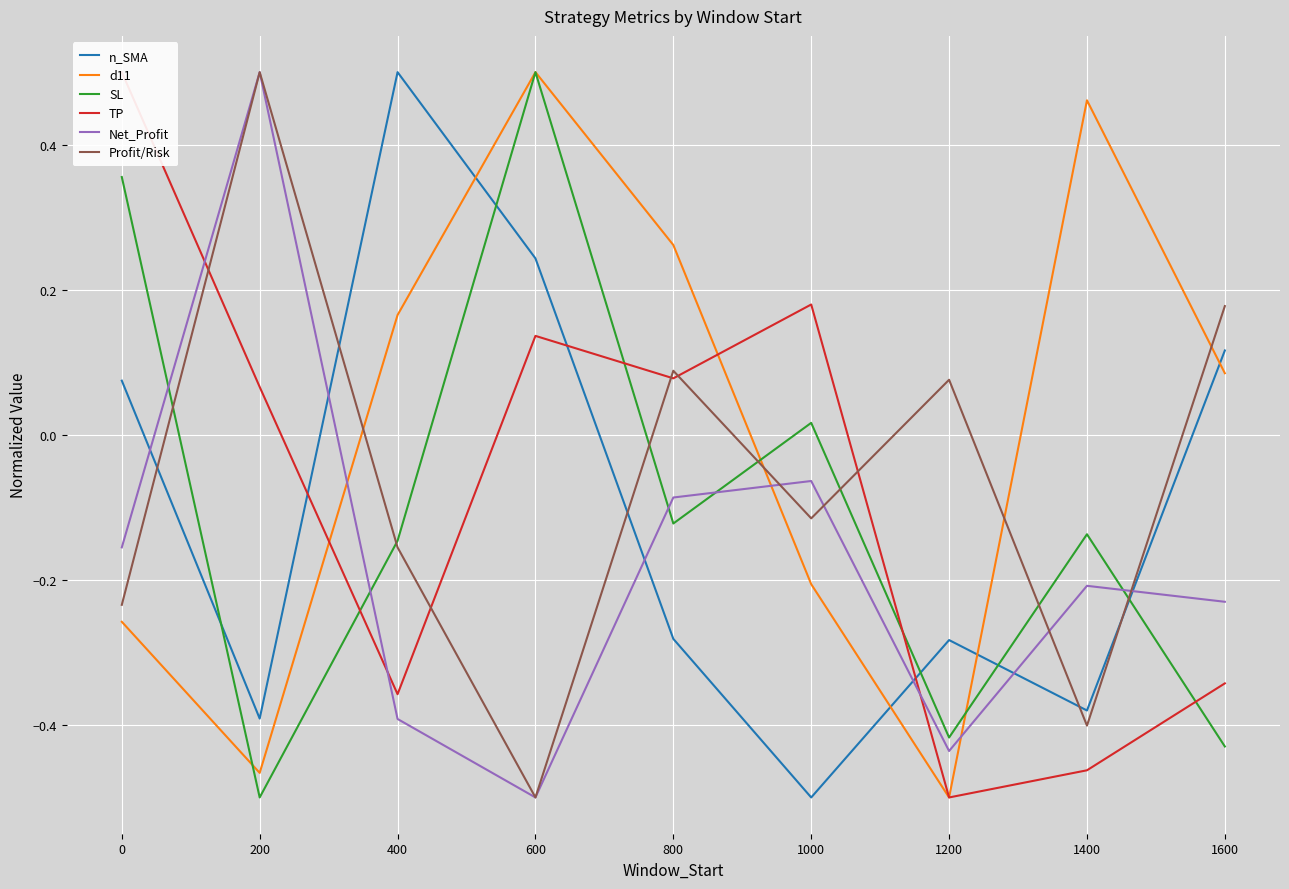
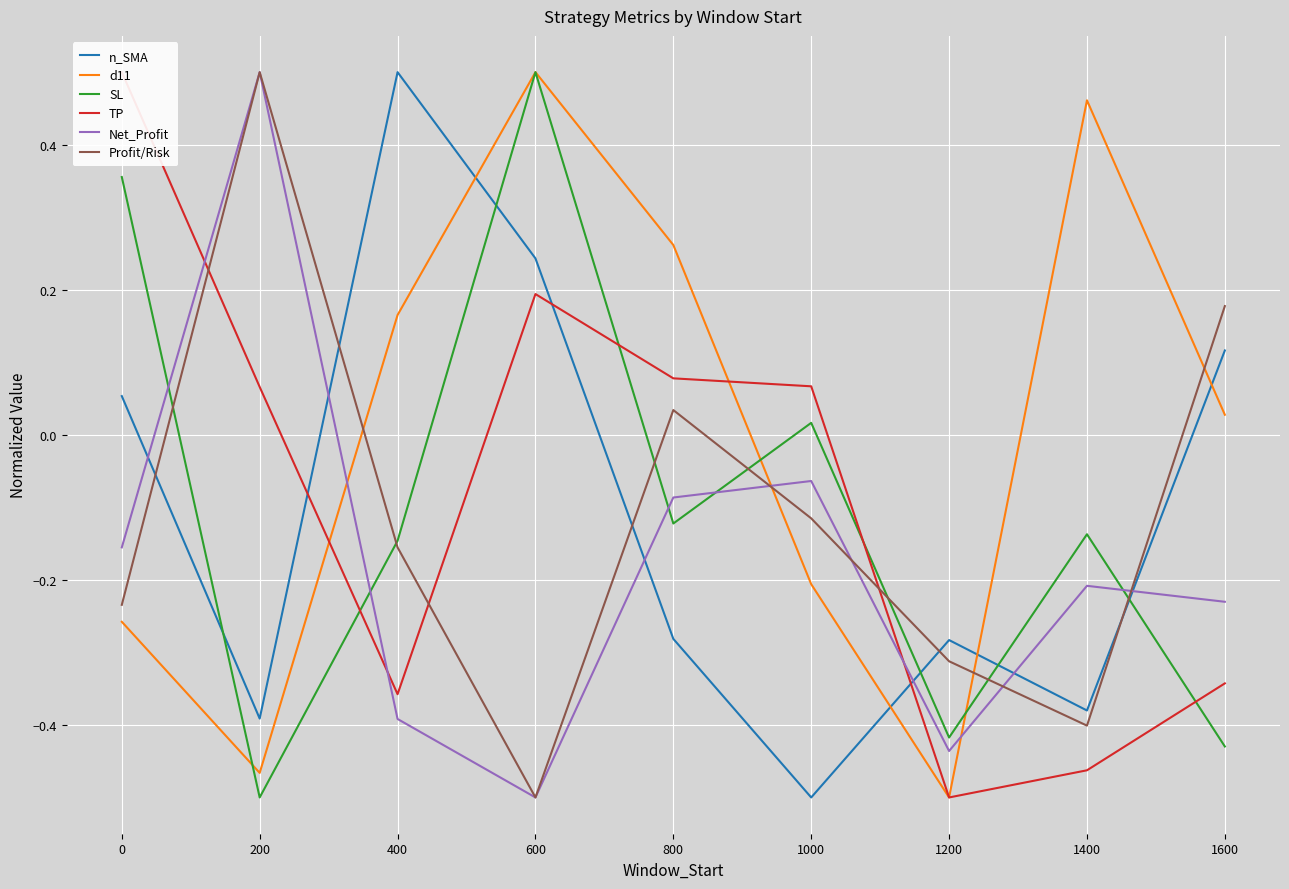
n_SMA, 0: 0.07 -> 0.05
TP, 600: 0.14 -> 0.19
Profit/Risk, 800: 0.09 -> 0.03
TP, 1000: 0.18 -> 0.07
Profit/Risk, 1200: 0.08 -> -0.31
d11, 1600: 0.08 -> 0.03
